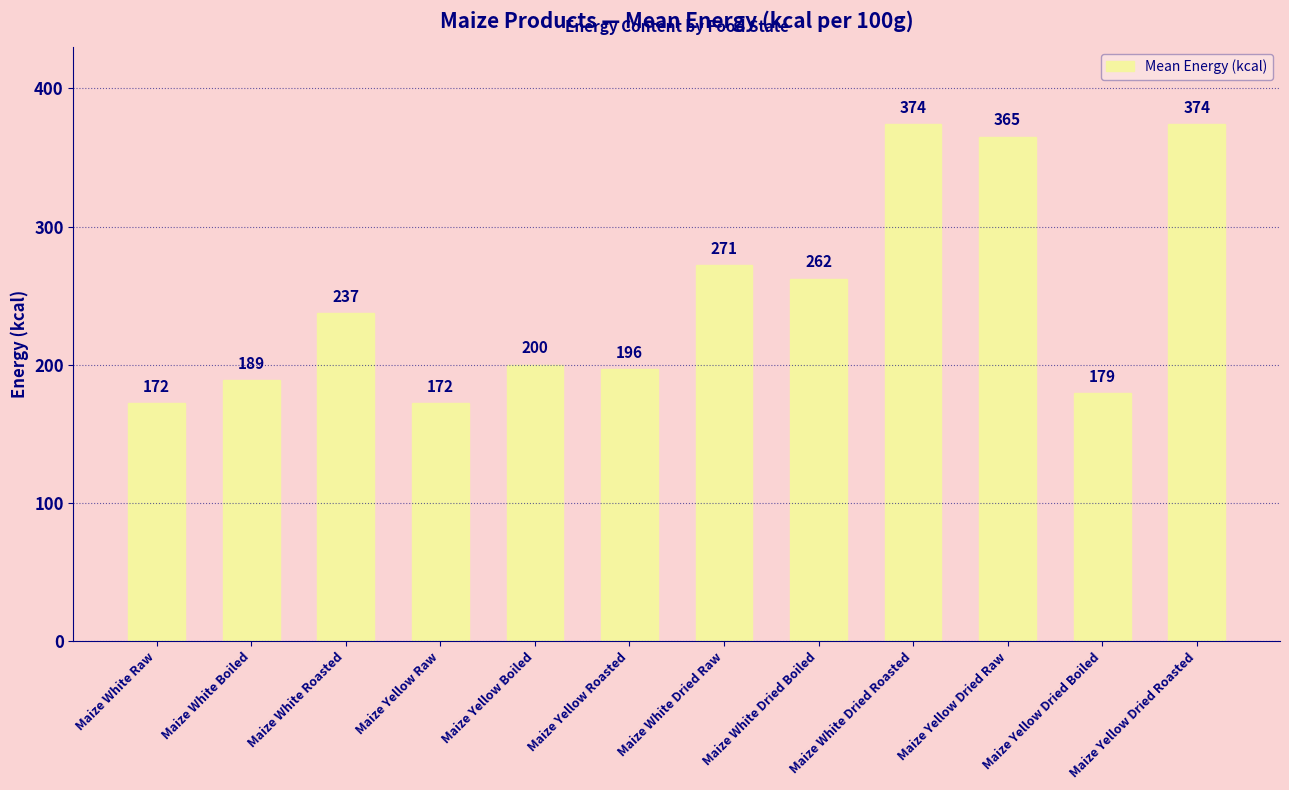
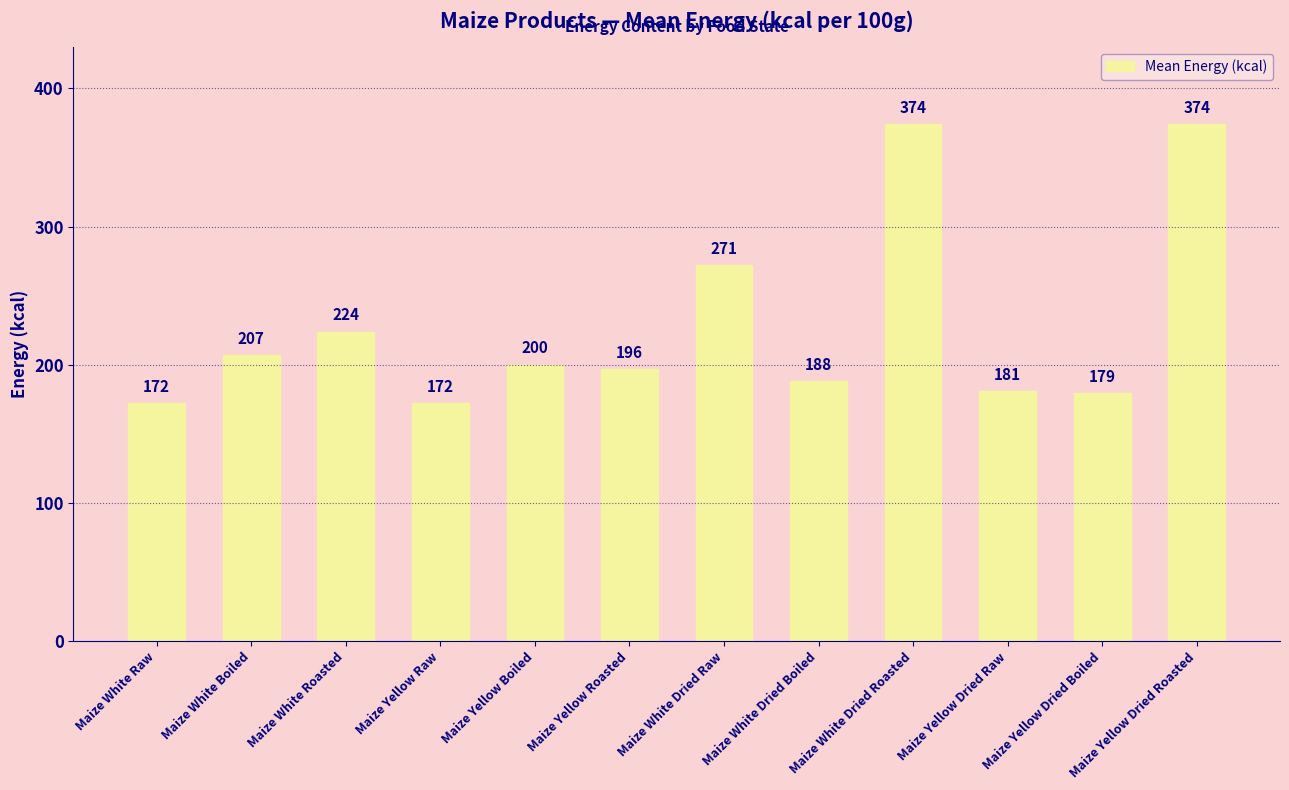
Maize White Boiled: 189 -> 207
Maize White Roasted: 237 -> 224
Maize White Dried Boiled: 262 -> 188
Maize Yellow Dried Raw: 365 -> 181
